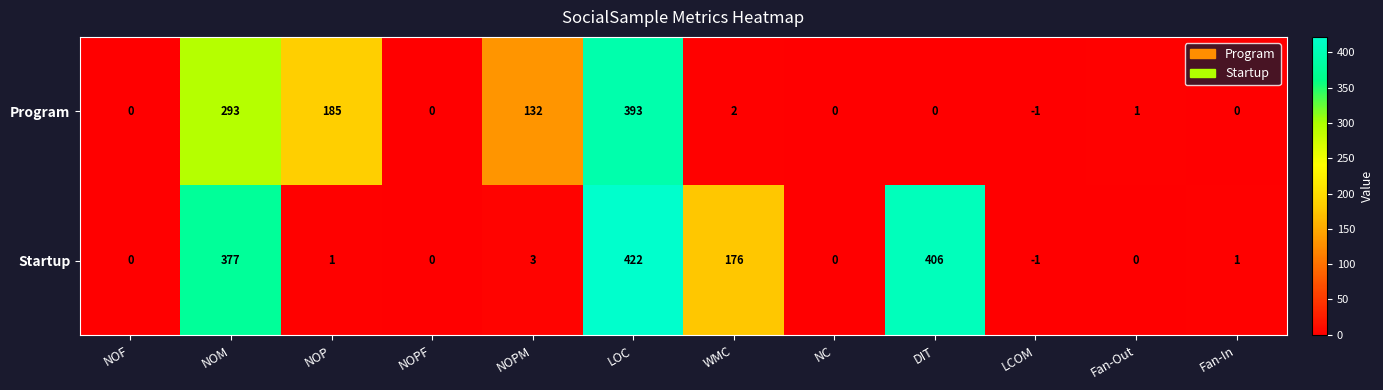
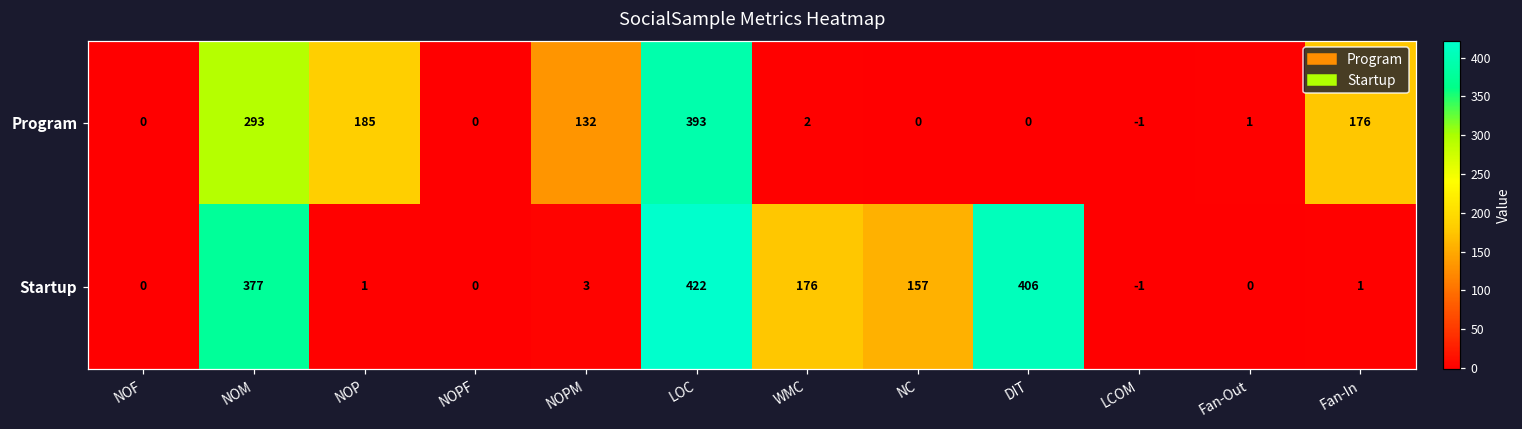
Program, Fan-In: 0 -> 176
Startup, NC: 0 -> 157
